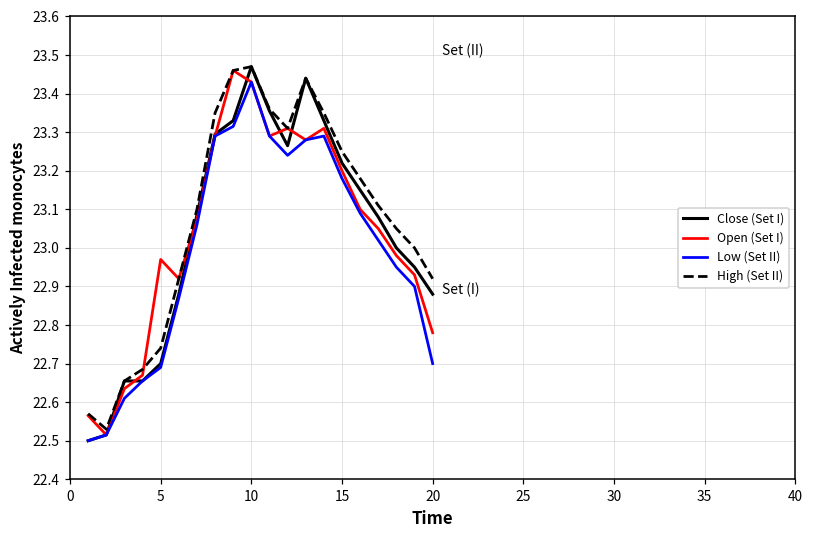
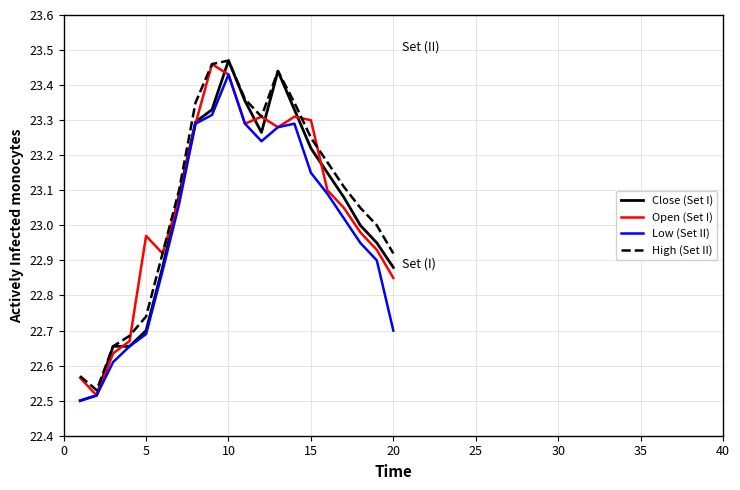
Open (Set I), 15: 23.2 -> 23.3
Low (Set II), 15: 23.18 -> 23.15
Open (Set I), 20: 22.78 -> 22.85
